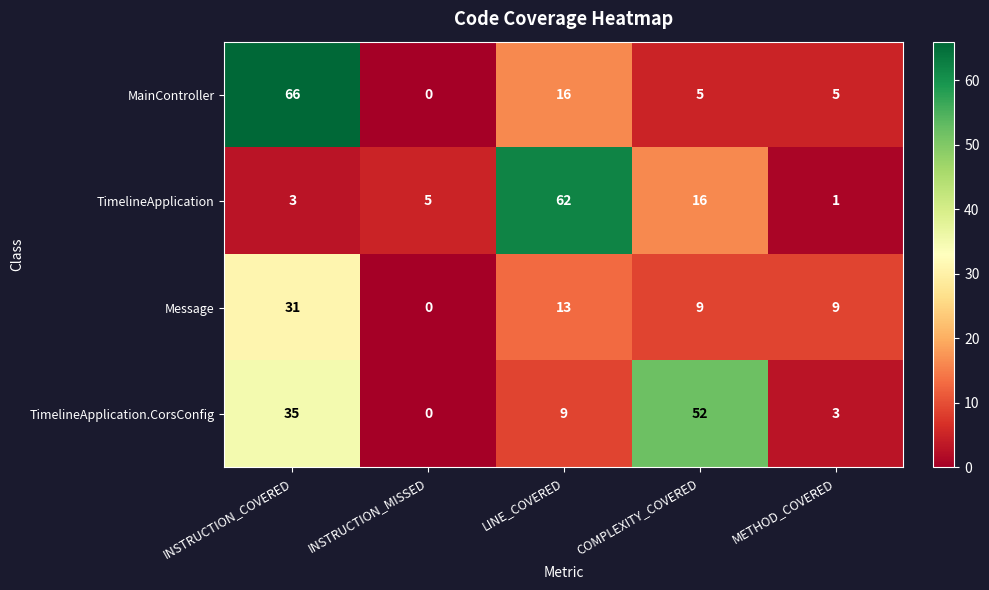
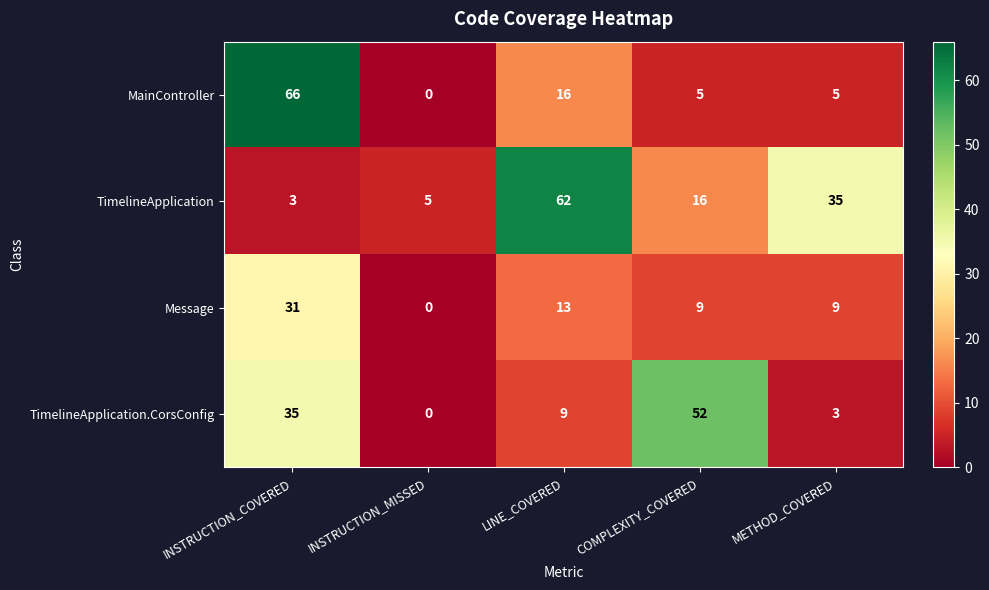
TimelineApplication, METHOD_COVERED: 1 -> 35
